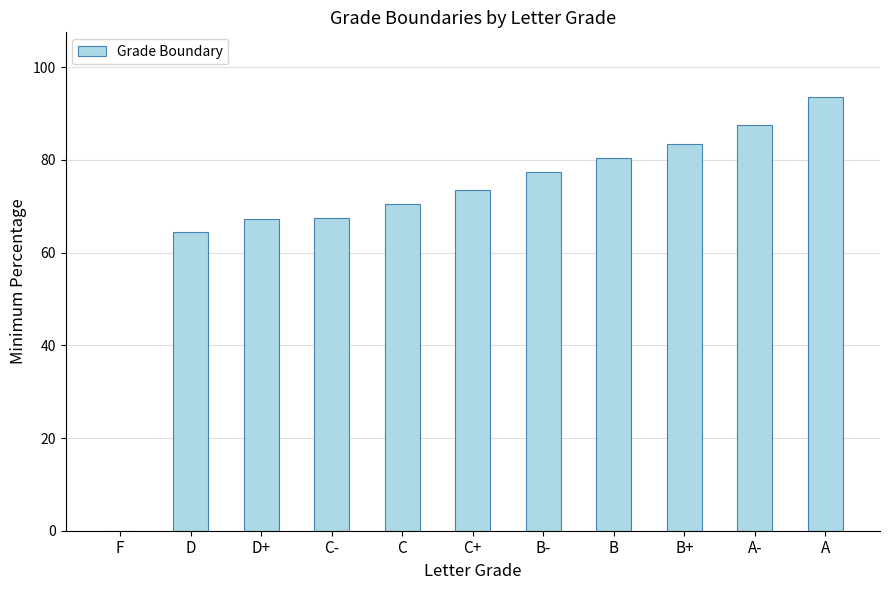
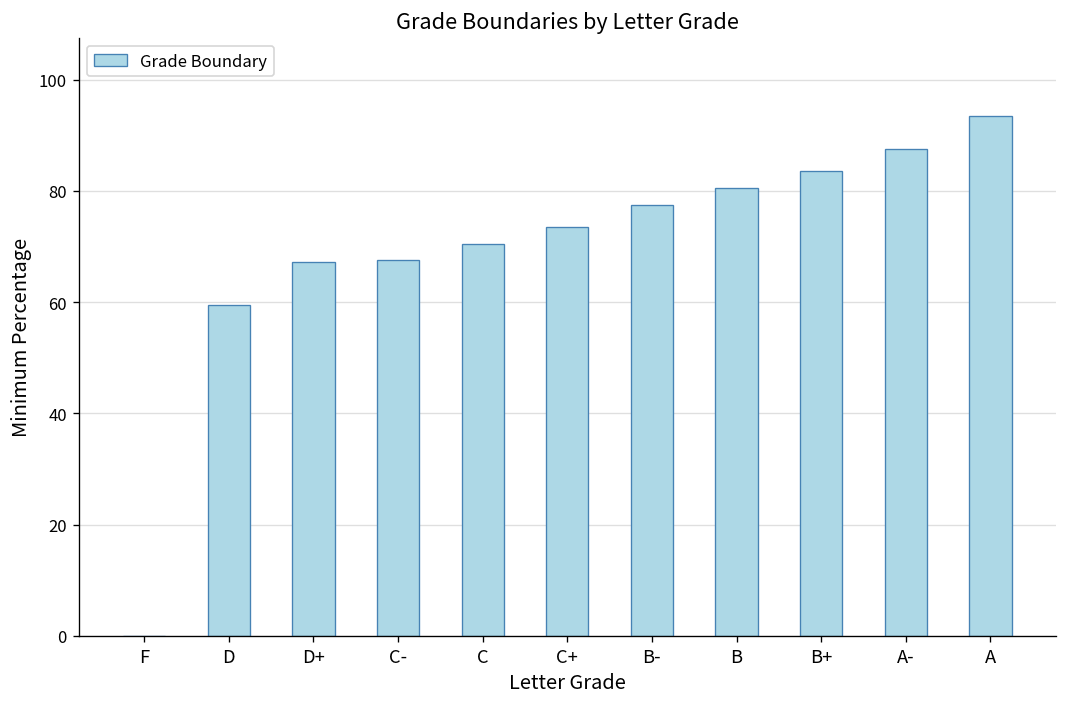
D: 64 -> 60
